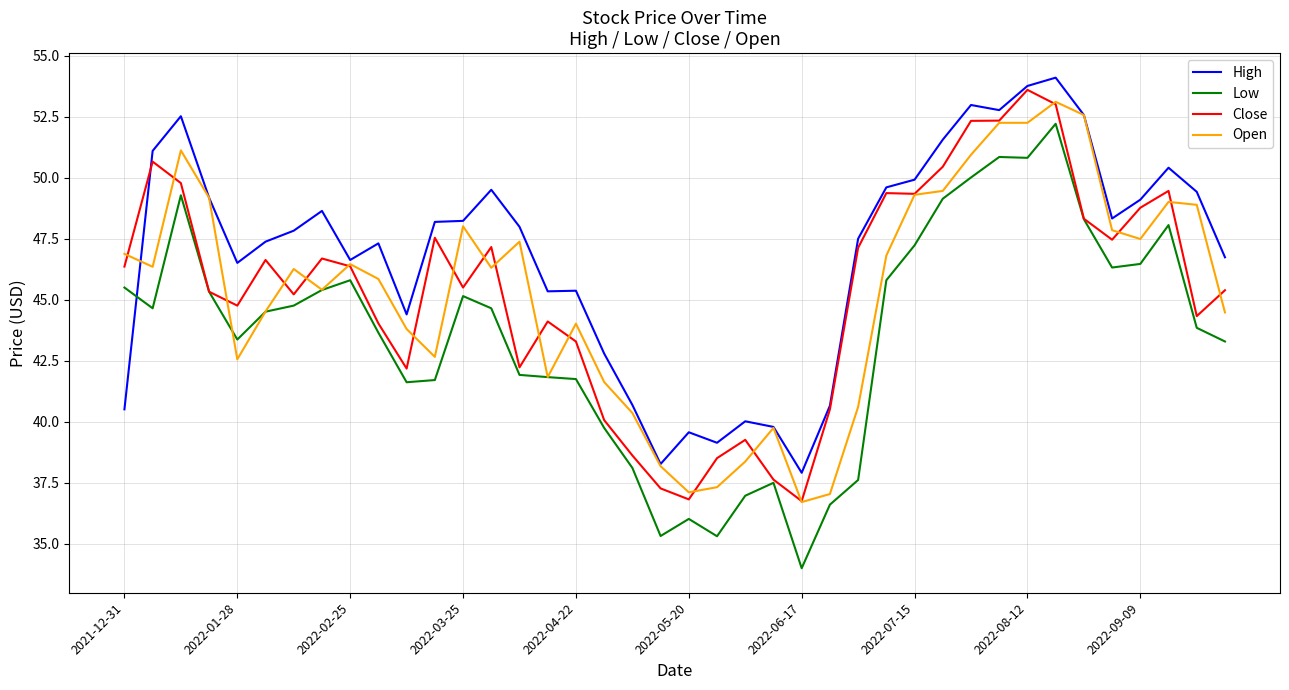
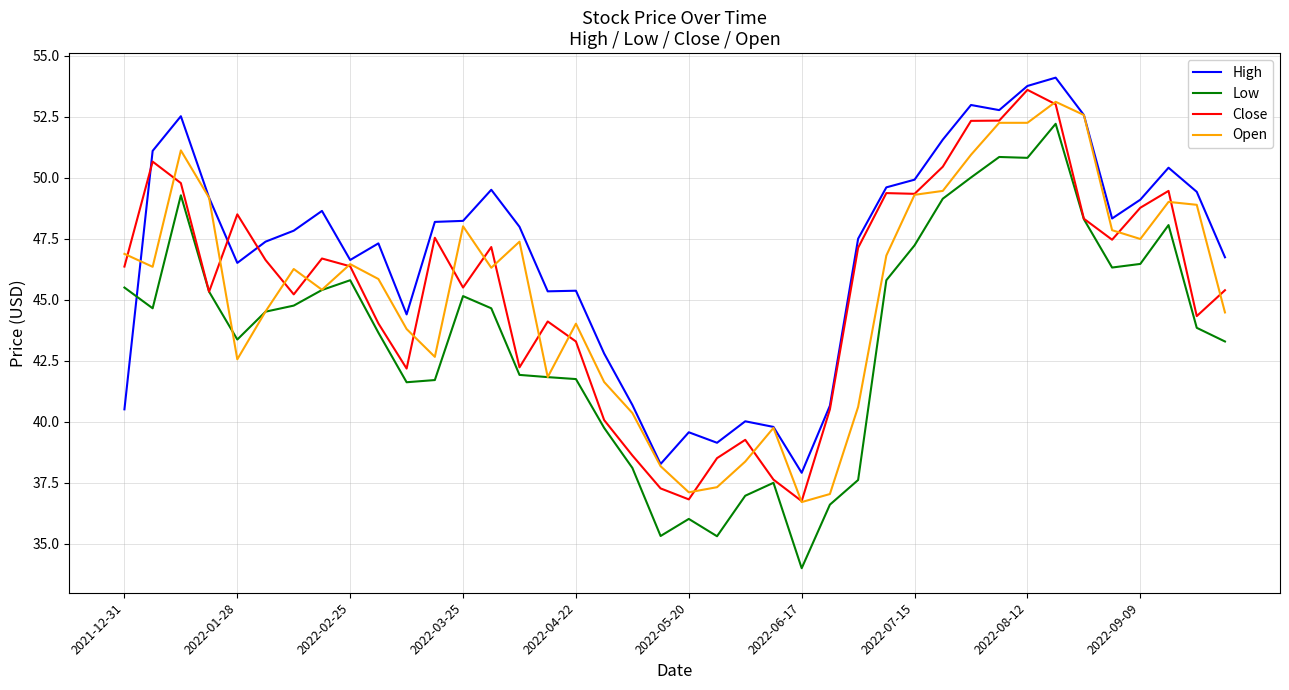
Close, 2022-01-28: 44.8 -> 48.5
